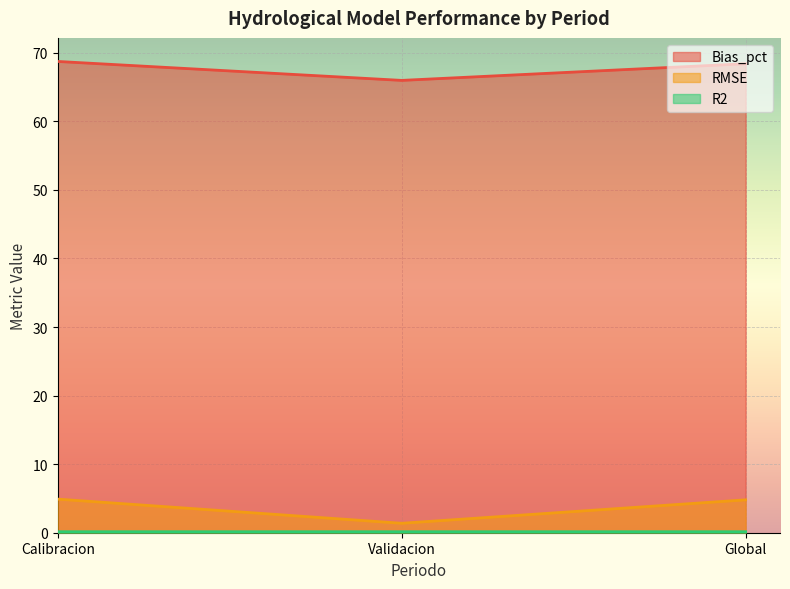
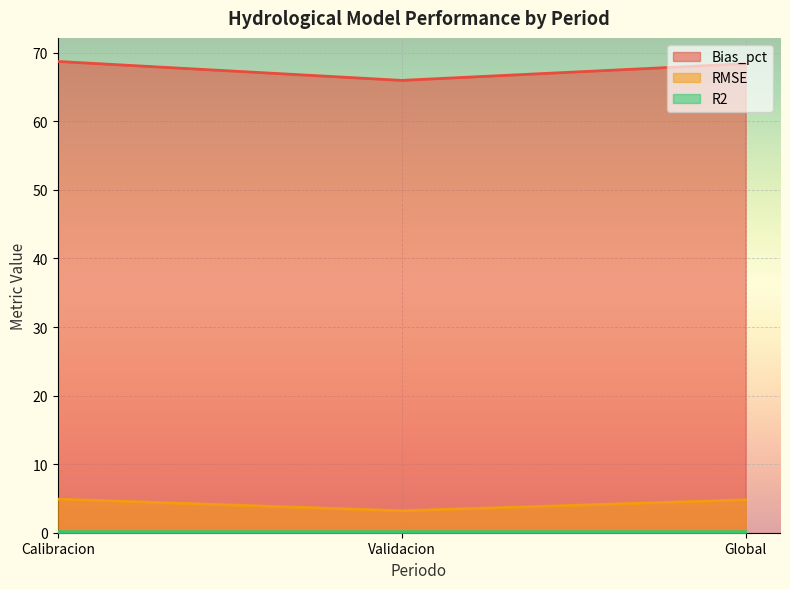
RMSE, Validacion: 1 -> 3
